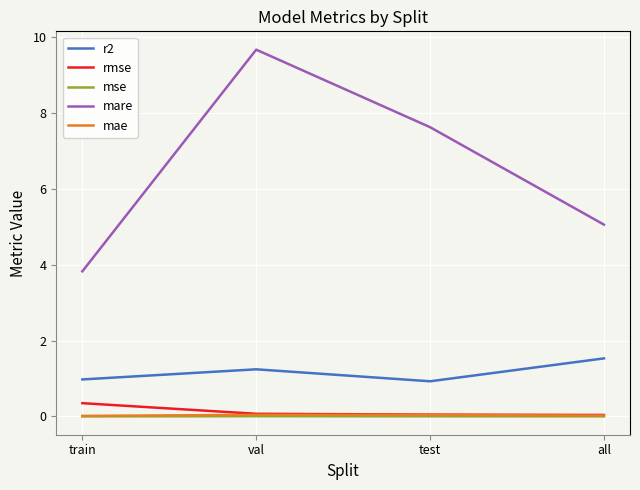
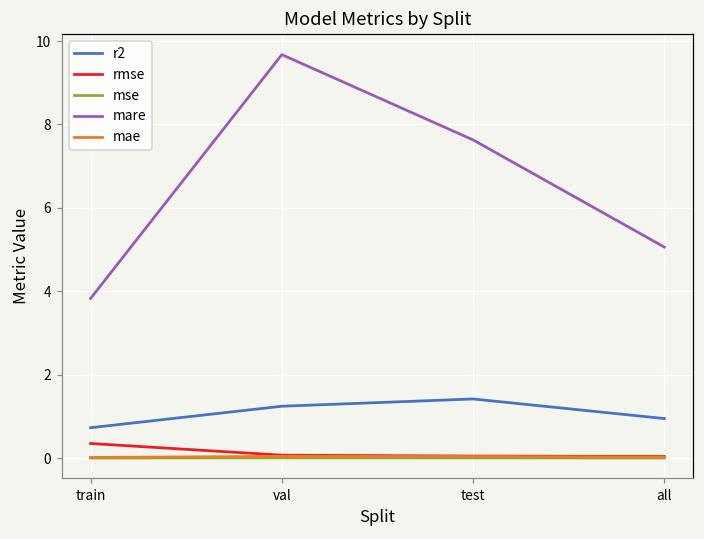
r2, train: 1.0 -> 0.7
r2, test: 0.9 -> 1.4
r2, all: 1.5 -> 0.9
